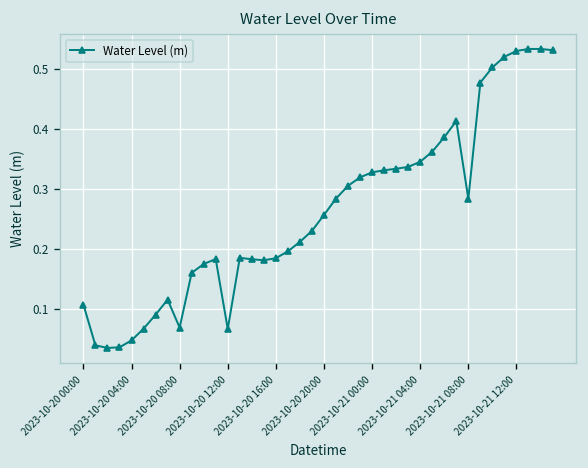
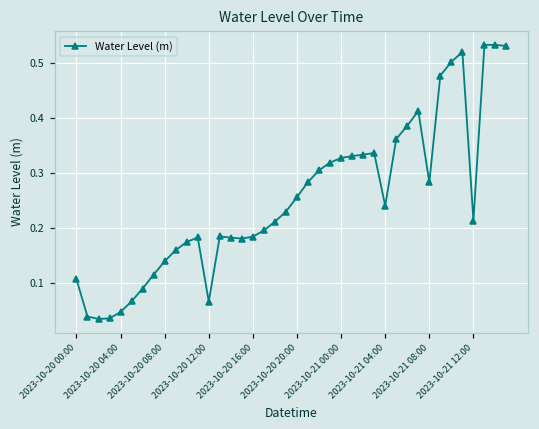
2023-10-20 08:00: 0.07 -> 0.14
2023-10-21 04:00: 0.35 -> 0.24
2023-10-21 12:00: 0.53 -> 0.21
